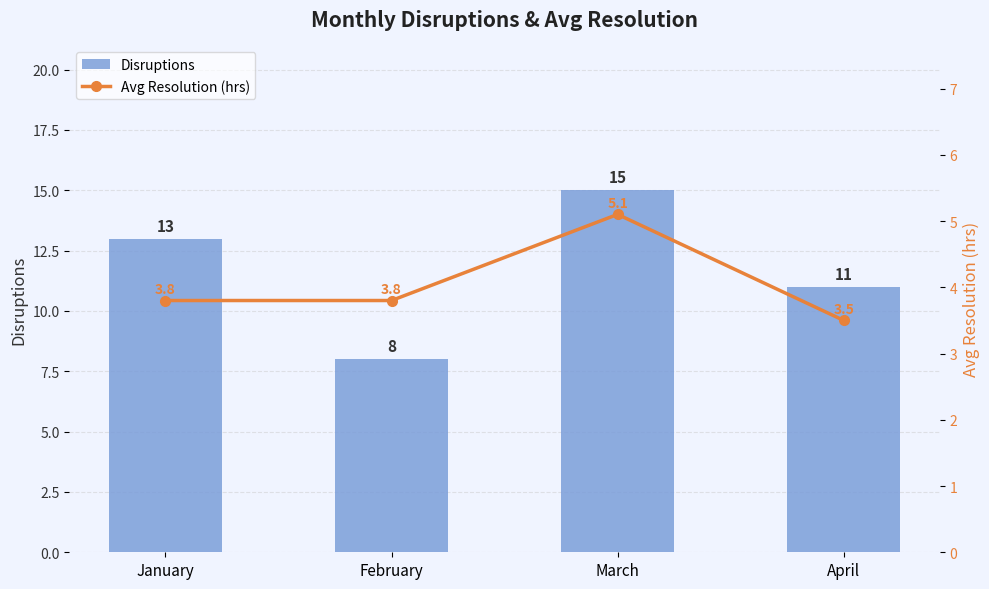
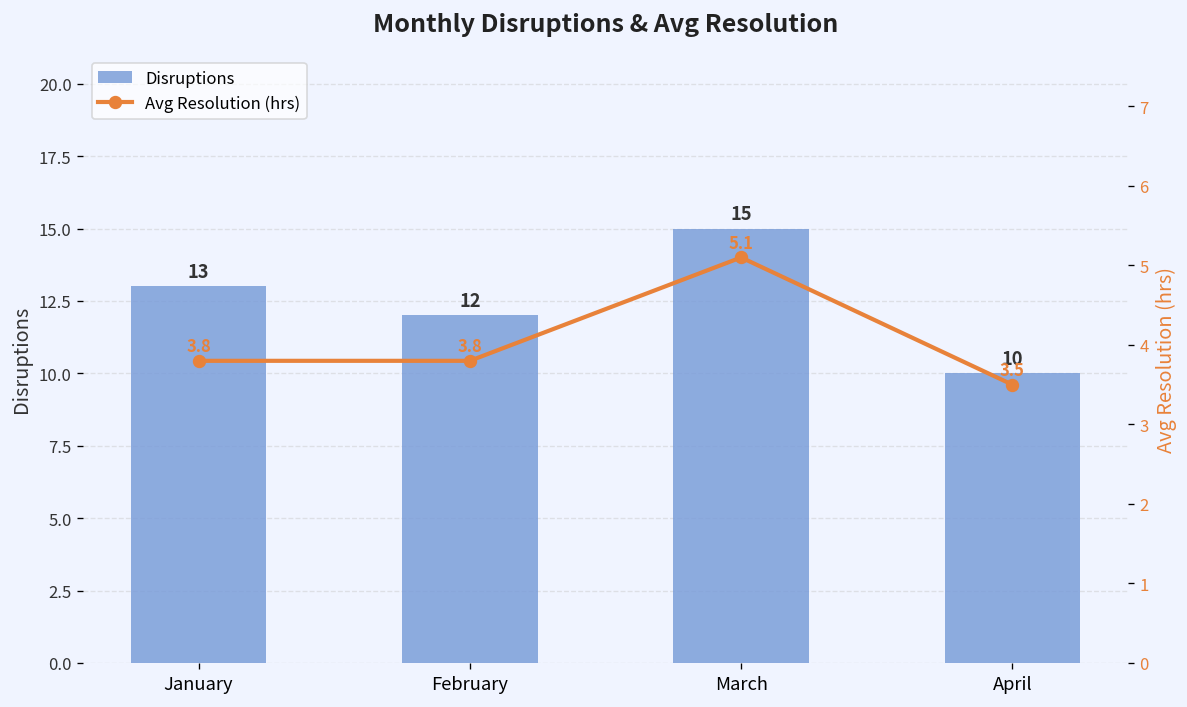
Disruptions, February: 8 -> 12
Disruptions, April: 11 -> 10
